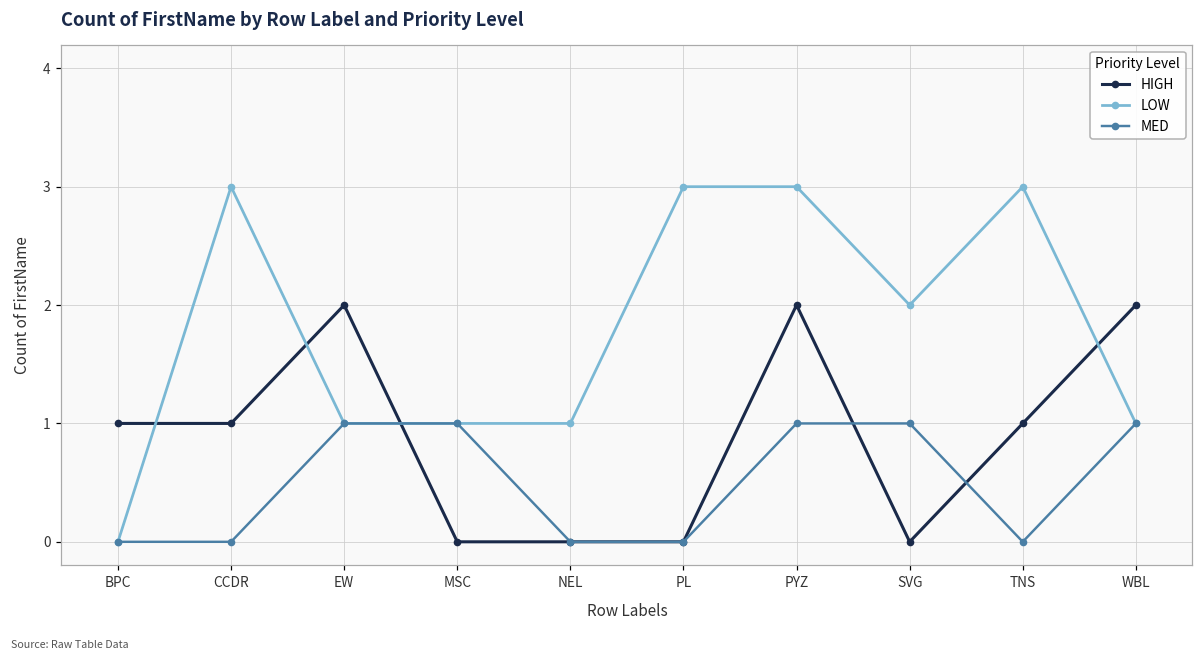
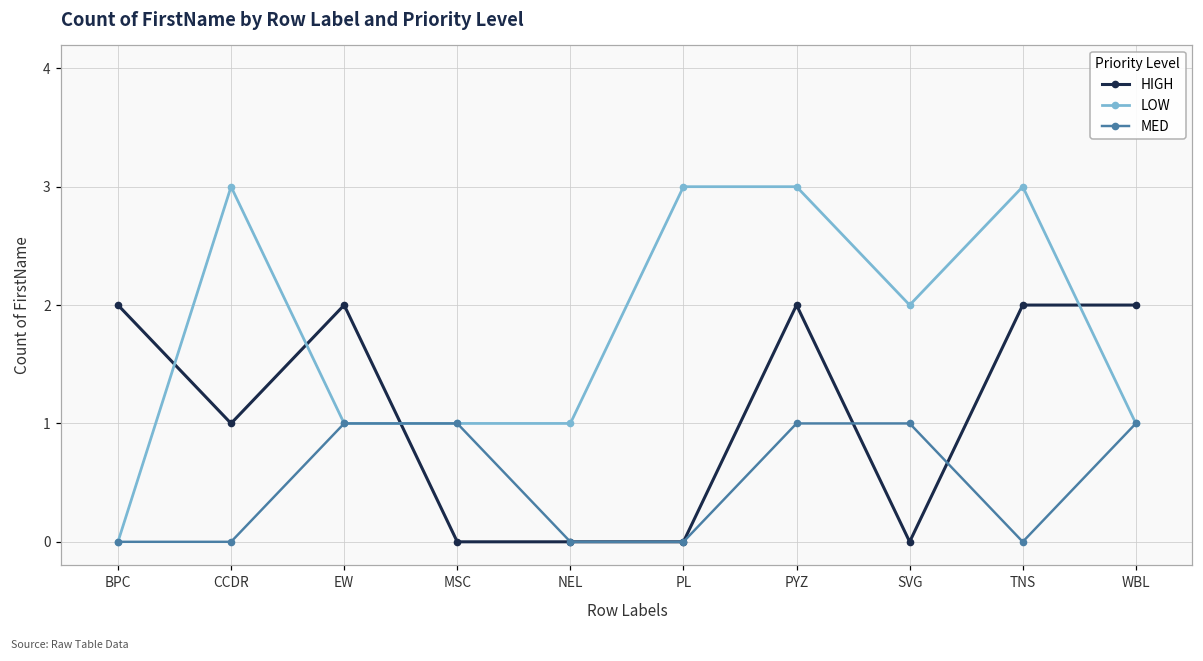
HIGH, BPC: 1 -> 2
HIGH, TNS: 1 -> 2
